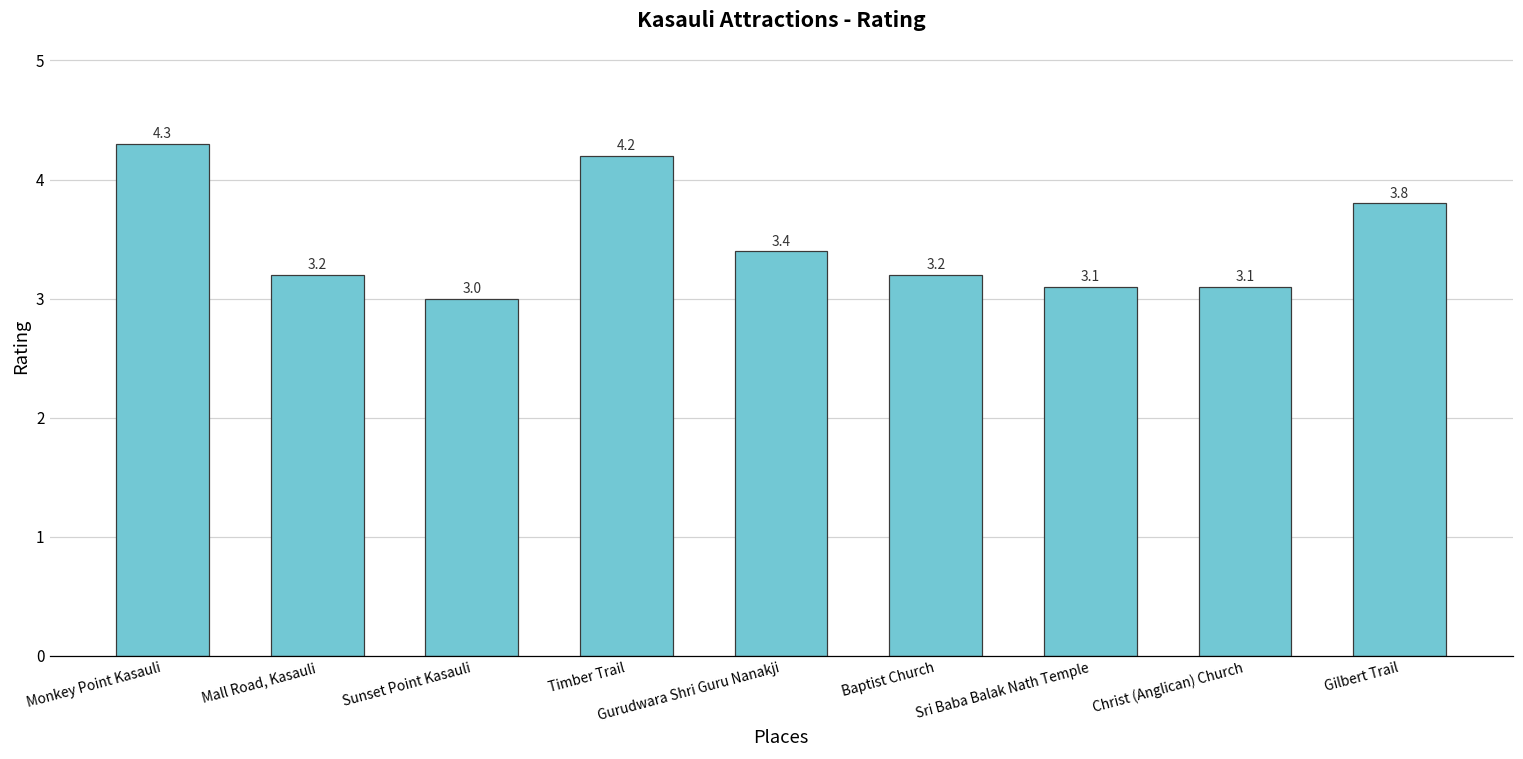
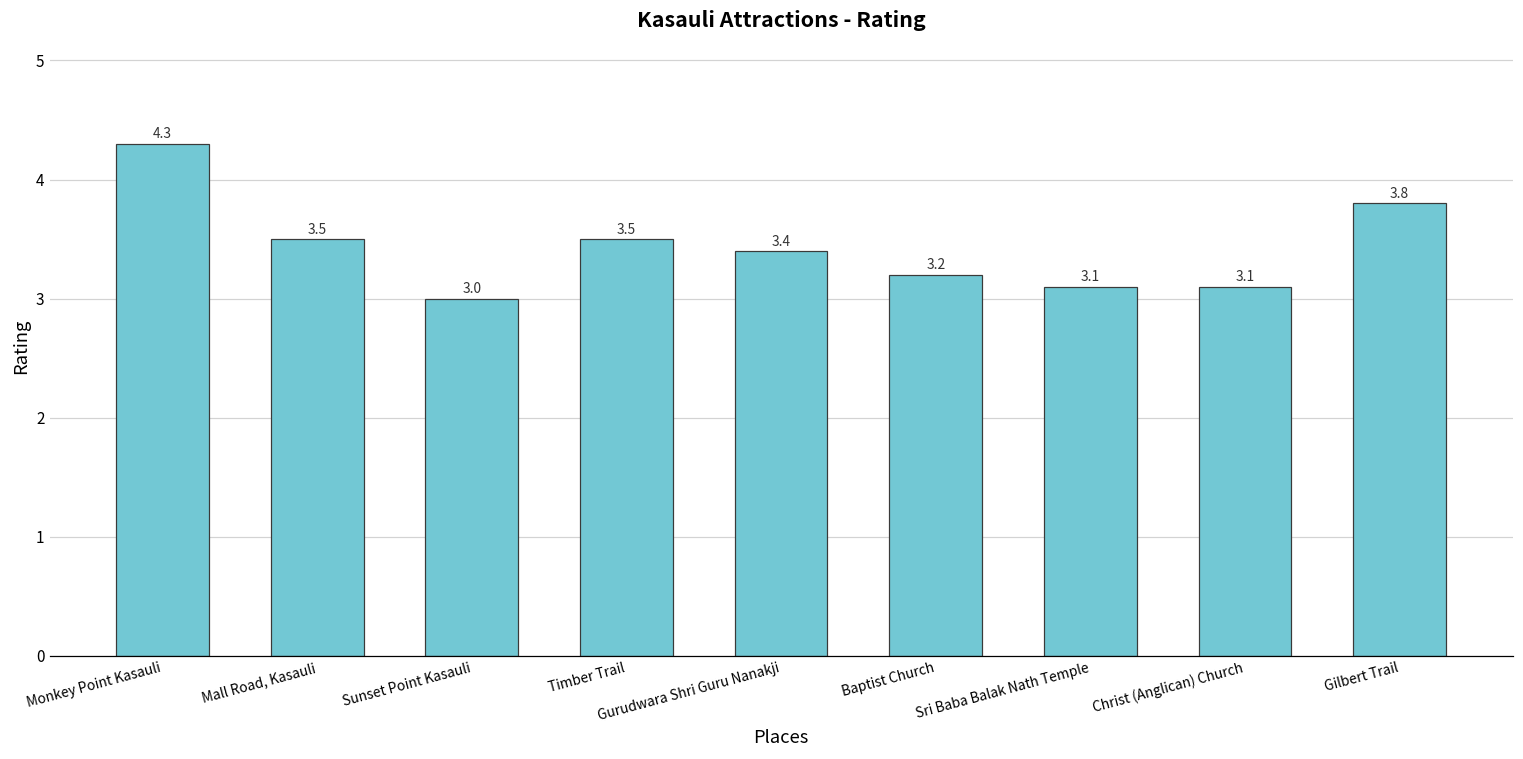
Mall Road, Kasauli: 3.2 -> 3.5
Timber Trail: 4.2 -> 3.5
